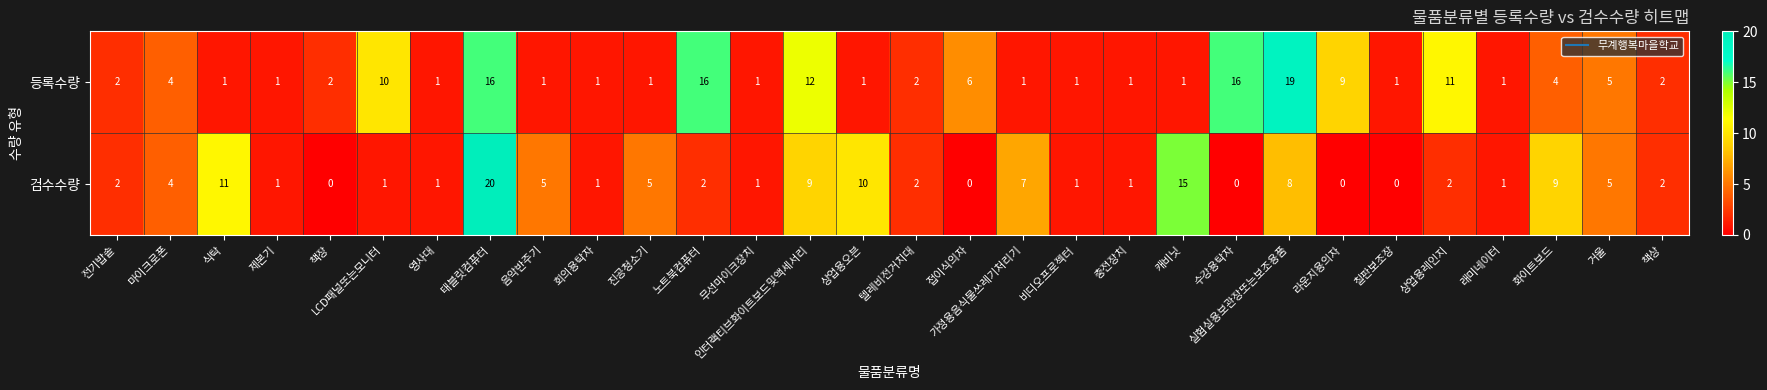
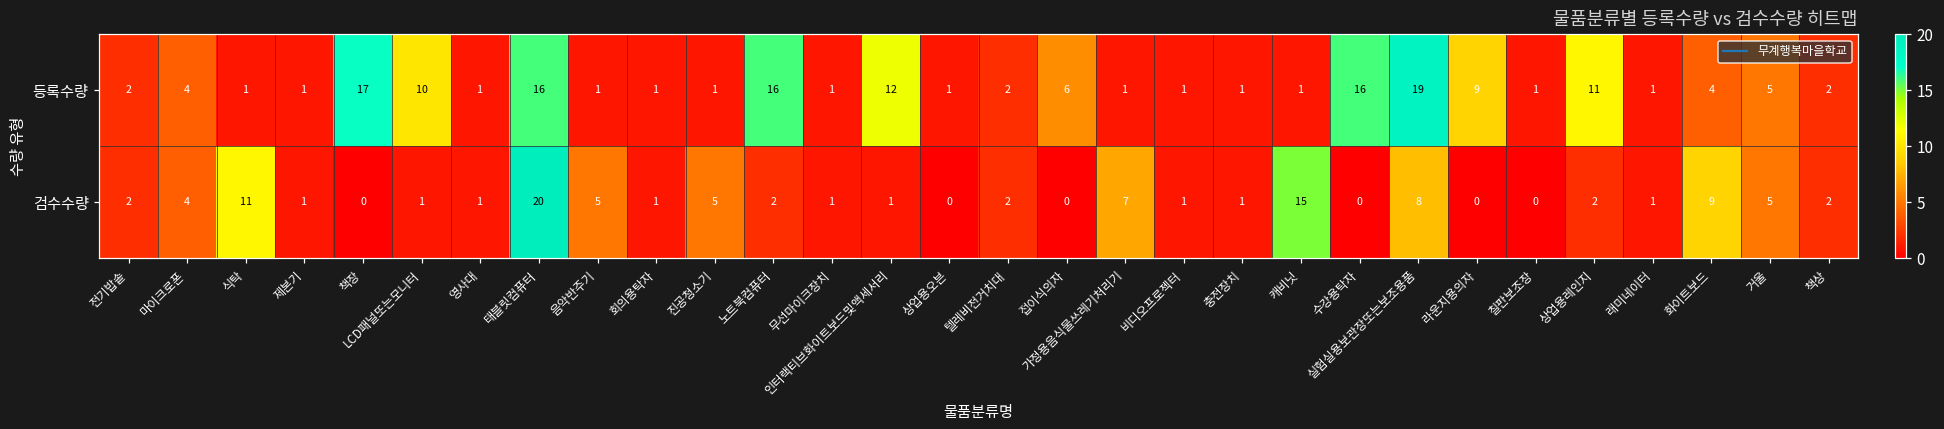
등록수량, 책장: 2 -> 17
검수수량, 인터랙티브화이트보드및액세서리: 9 -> 1
검수수량, 상업용오븐: 10 -> 0
